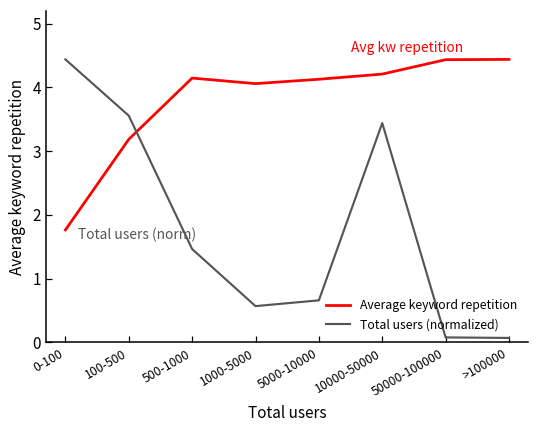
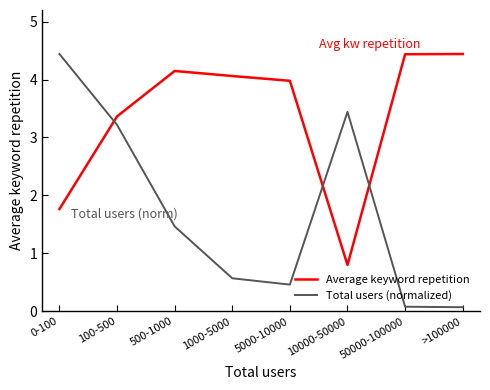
Average keyword repetition, 100-500: 3.2 -> 3.4
Total users (normalized), 100-500: 3.6 -> 3.2
Average keyword repetition, 5000-10000: 4.1 -> 4.0
Total users (normalized), 5000-10000: 0.7 -> 0.5
Average keyword repetition, 10000-50000: 4.2 -> 0.8
